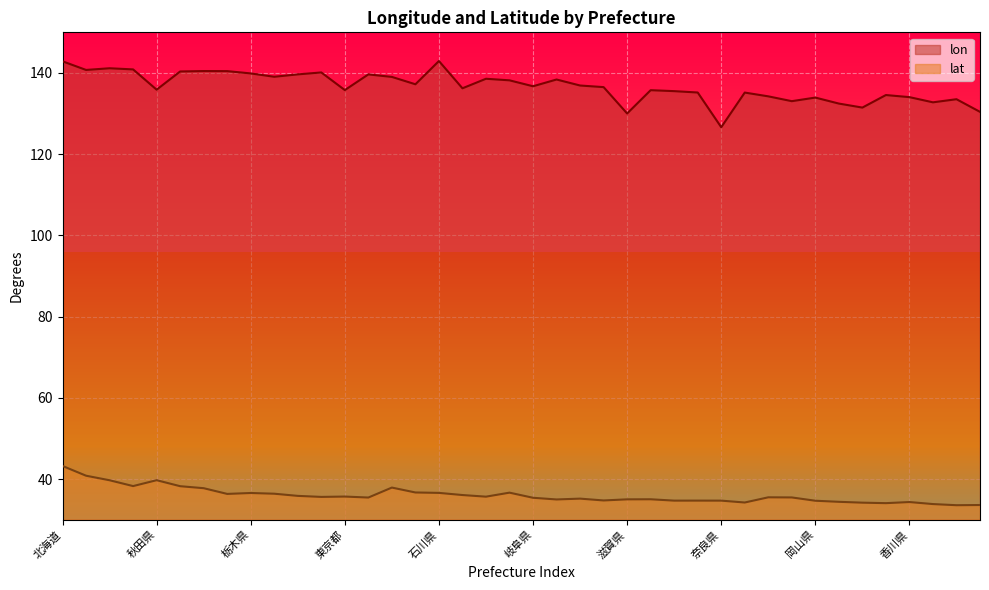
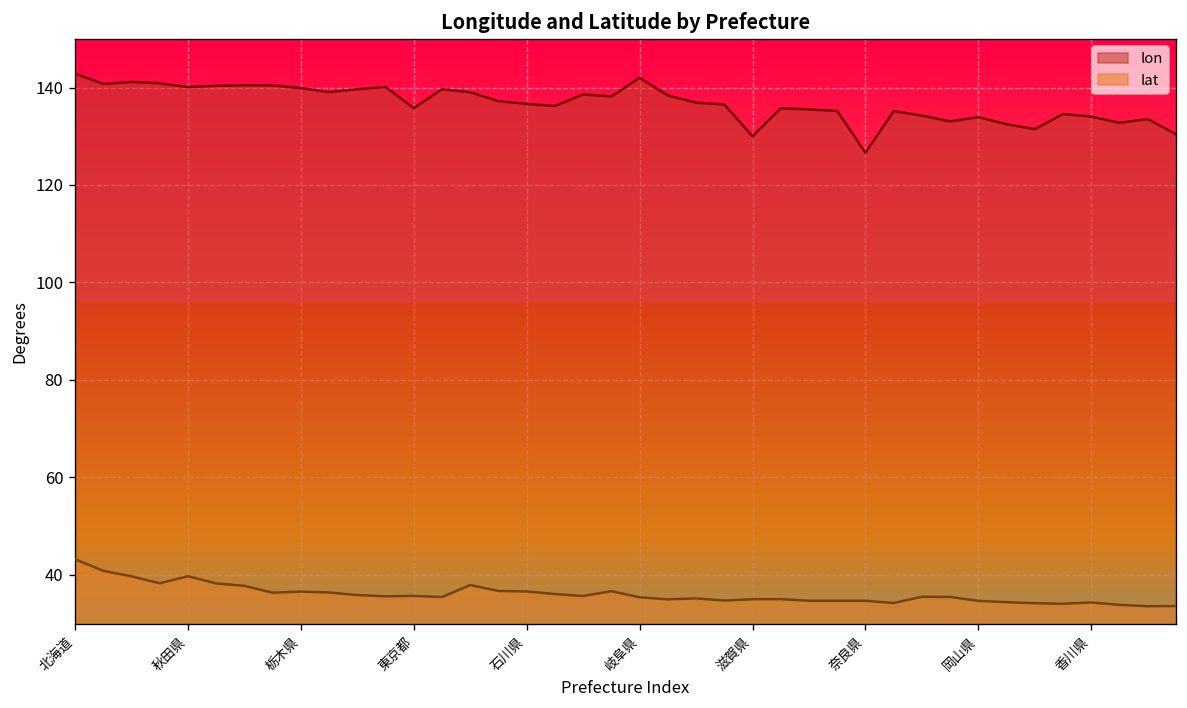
lon, 秋田県: 136 -> 140
lon, 石川県: 143 -> 137
lon, 岐阜県: 137 -> 142
